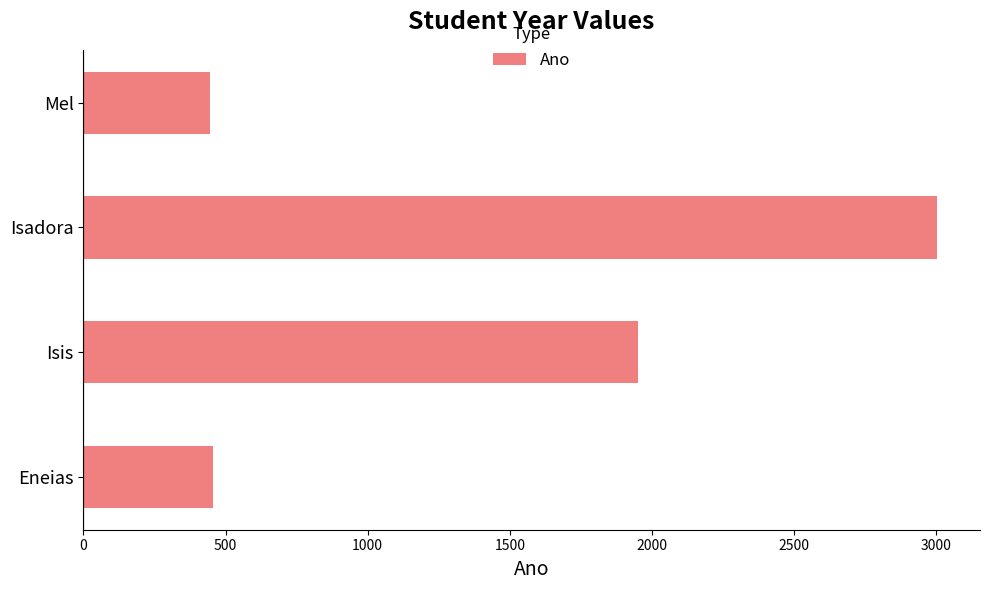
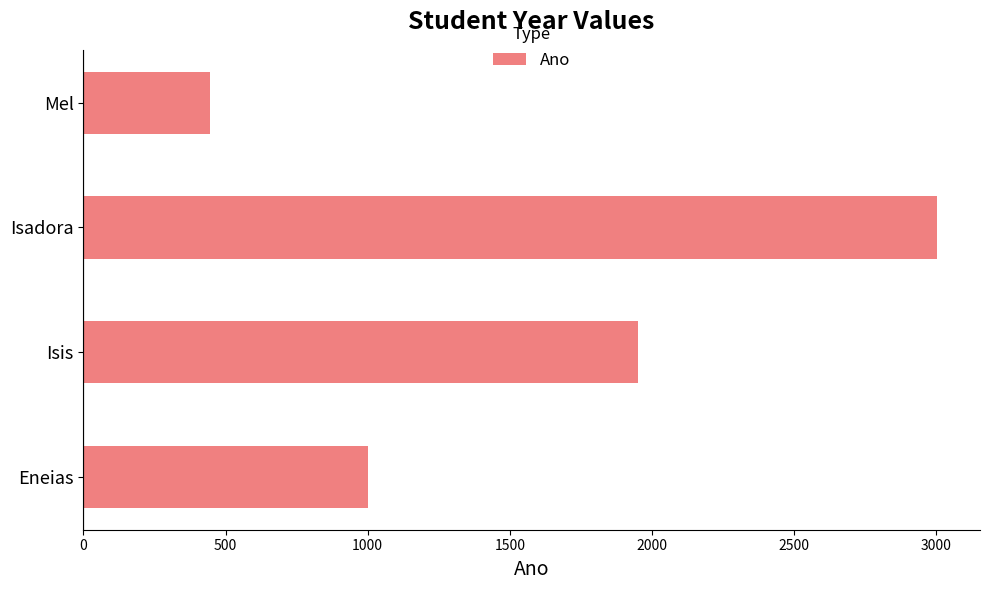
Eneias: 460 -> 1000
